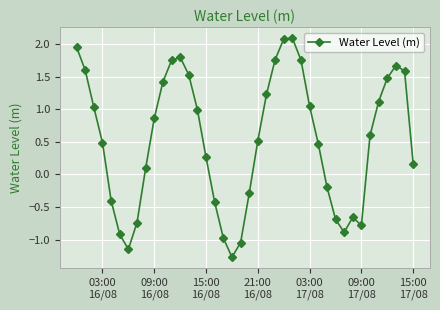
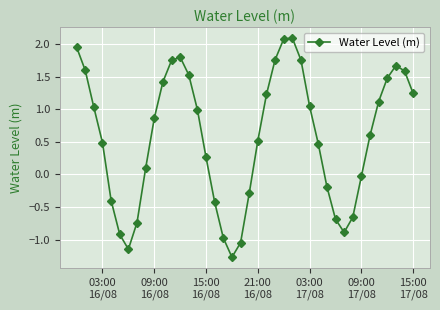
09:00 17/08: -0.8 -> 0.0
15:00 17/08: 0.2 -> 1.2
